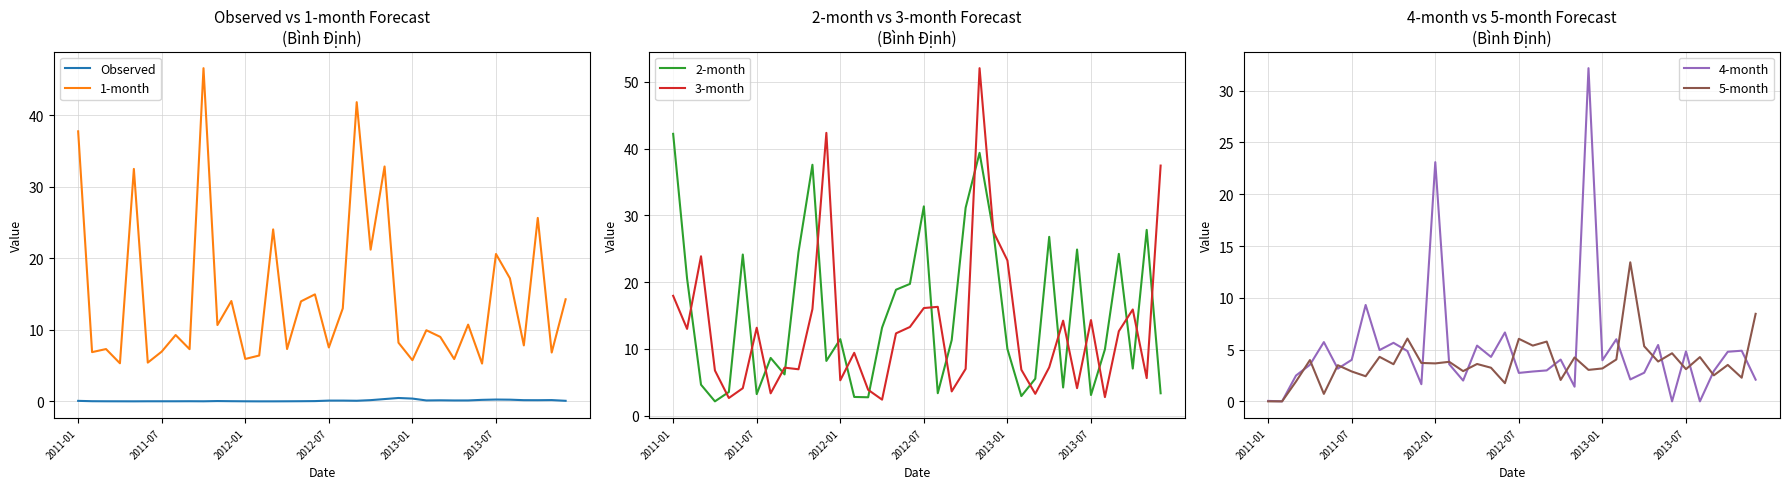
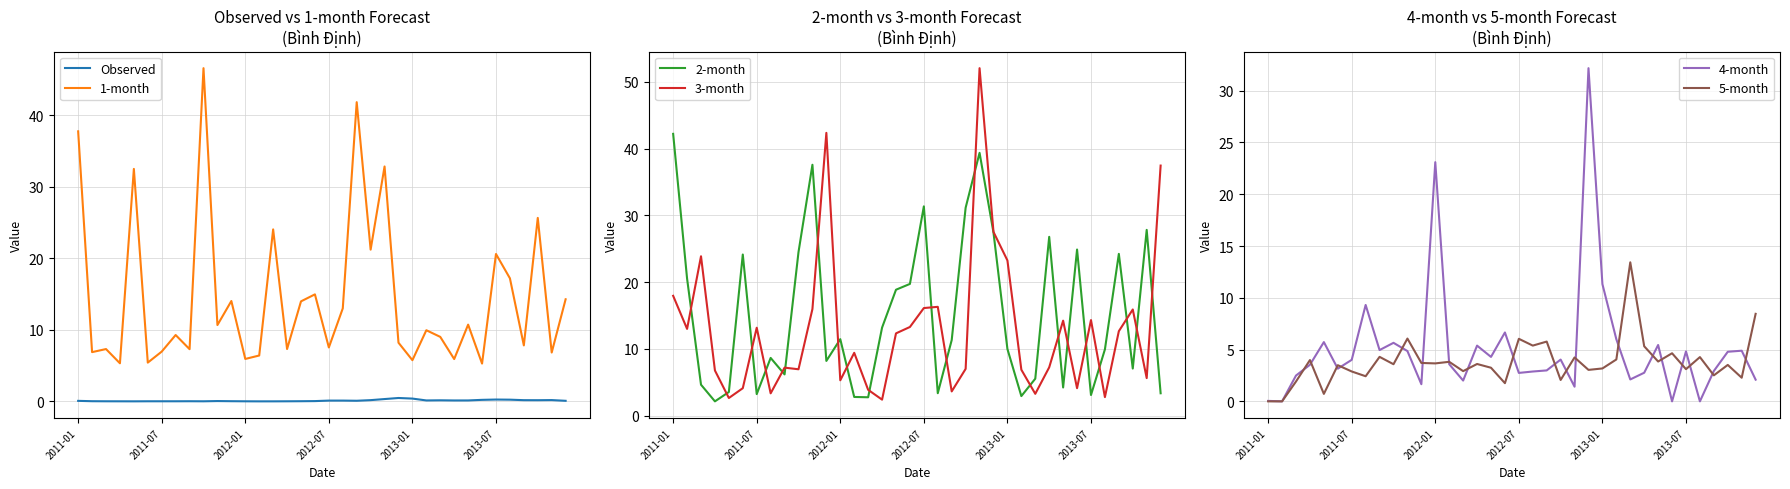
4-month vs 5-month Forecast (Bình Định), 4-month, 2013-01: 4.0 -> 11.3
